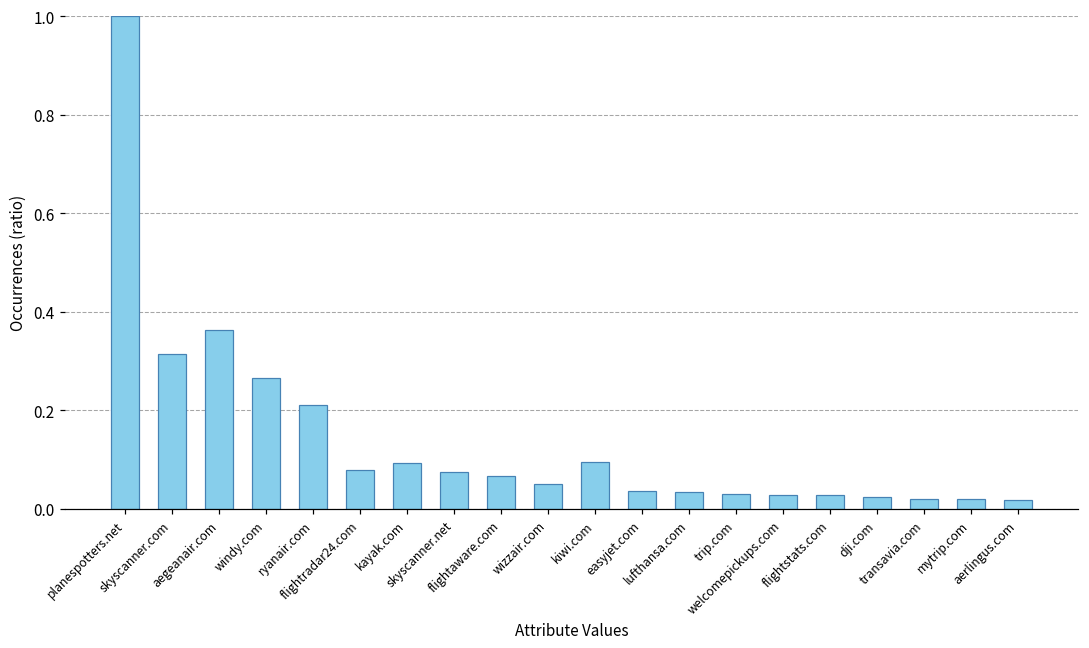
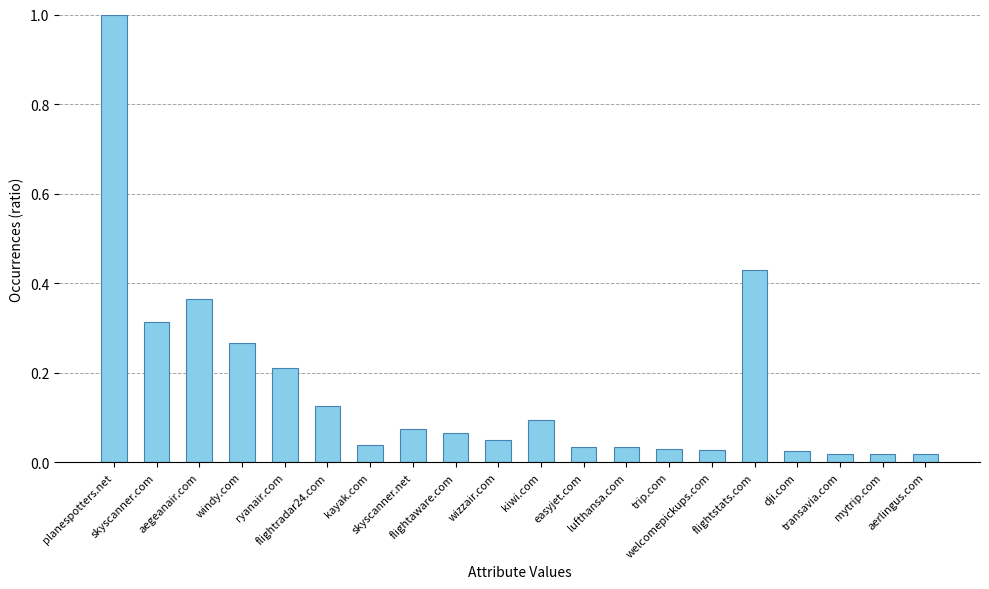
flightradar24.com: 0.08 -> 0.13
kayak.com: 0.09 -> 0.04
flightstats.com: 0.03 -> 0.43
